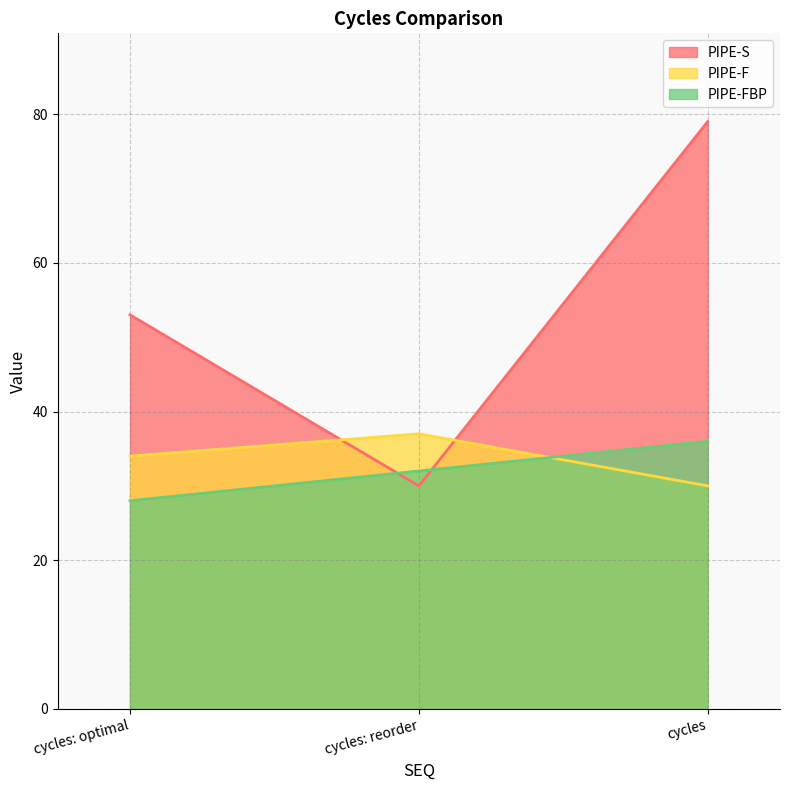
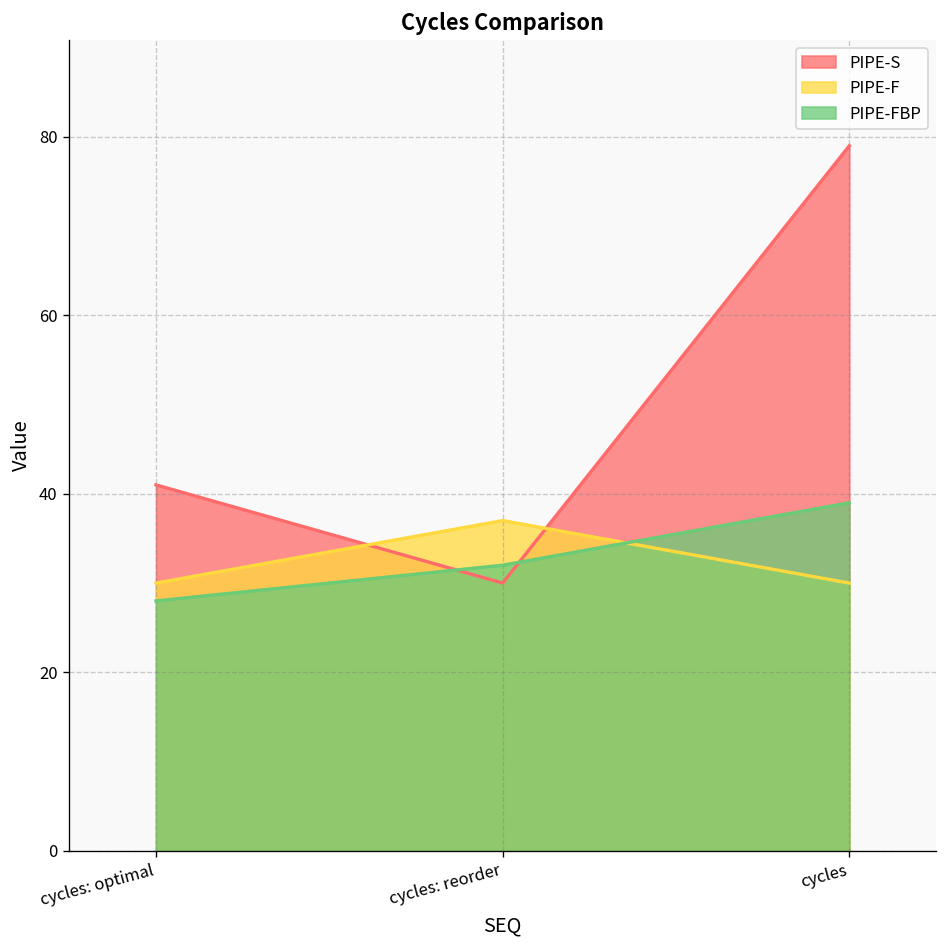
PIPE-S, cycles: optimal: 53 -> 41
PIPE-F, cycles: optimal: 34 -> 30
PIPE-FBP, cycles: 36 -> 39
